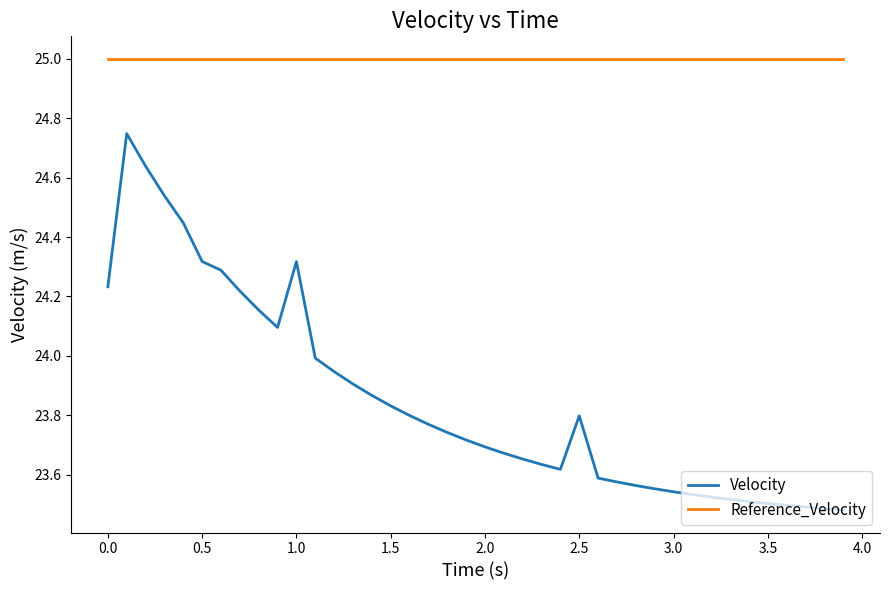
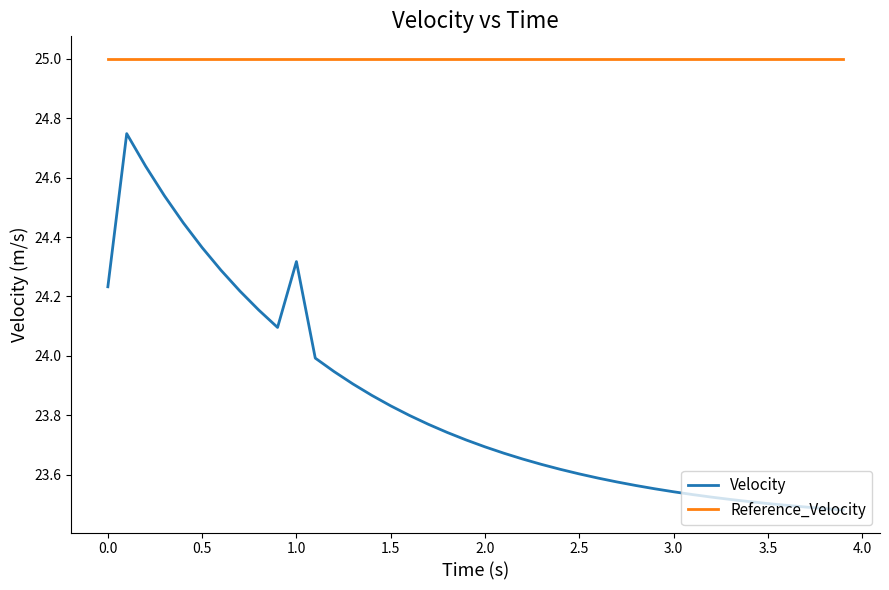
Velocity, 0.5: 24.32 -> 24.36
Velocity, 2.5: 23.80 -> 23.60
